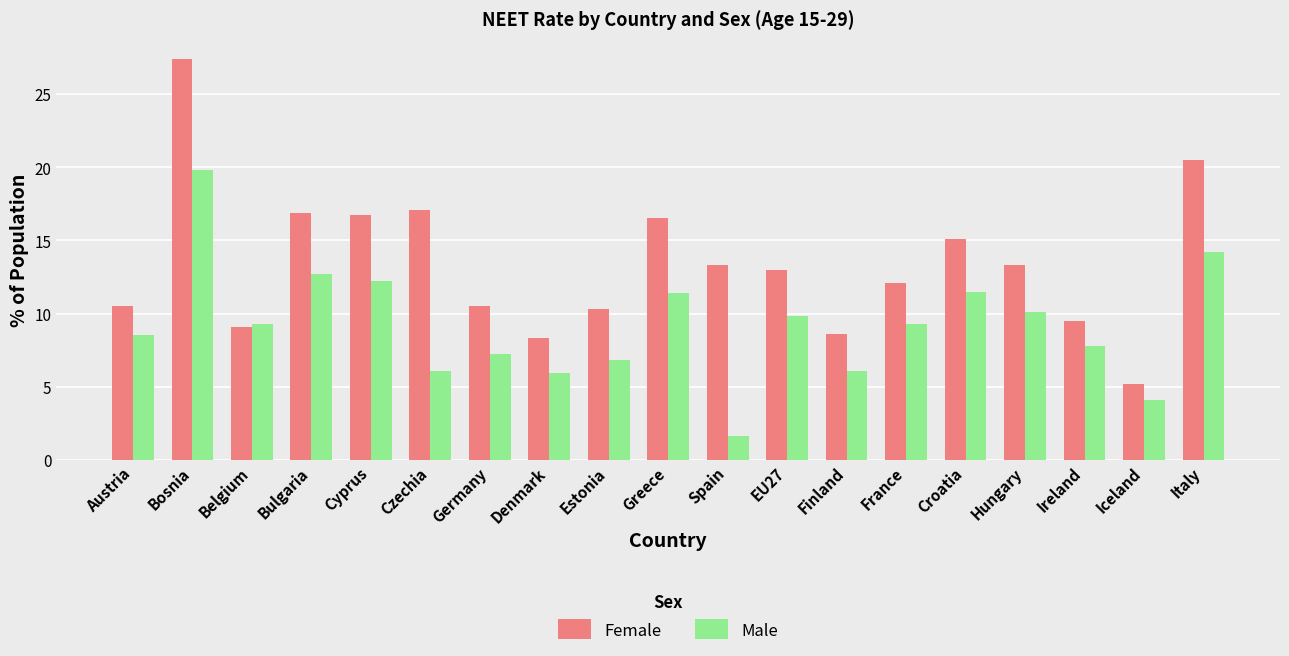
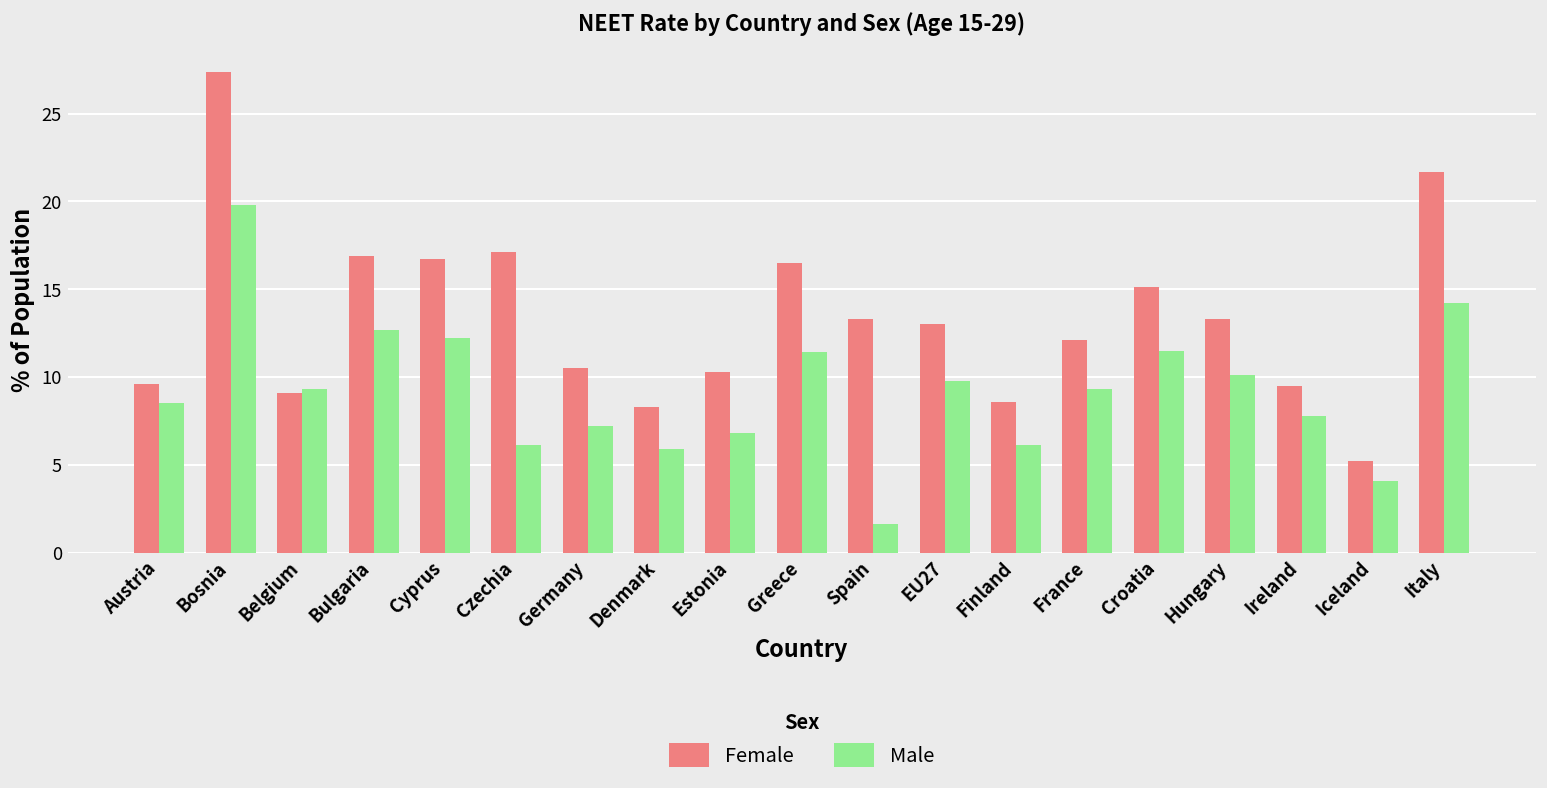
Female, Austria: 10.5 -> 9.6
Female, Italy: 20.5 -> 21.7
